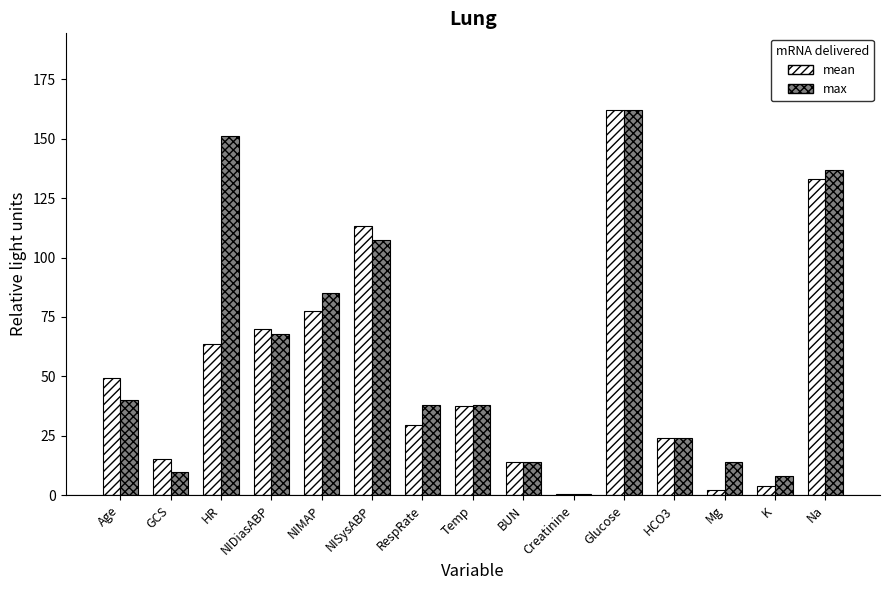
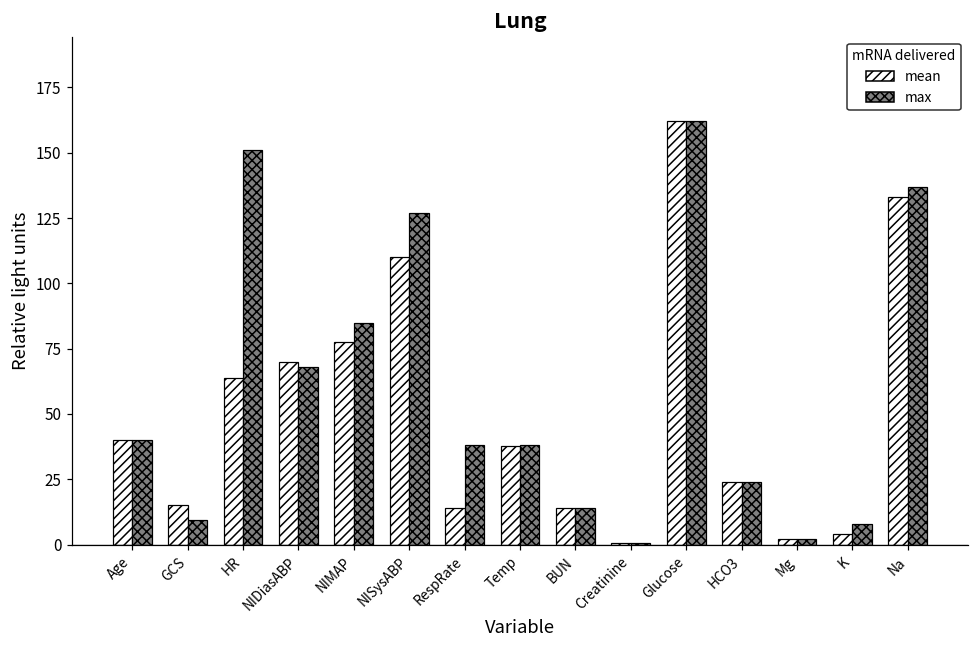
mean, Age: 50 -> 40
mean, NISysABP: 114 -> 110
max, NISysABP: 107 -> 127
mean, RespRate: 29 -> 14
max, Mg: 14 -> 2
